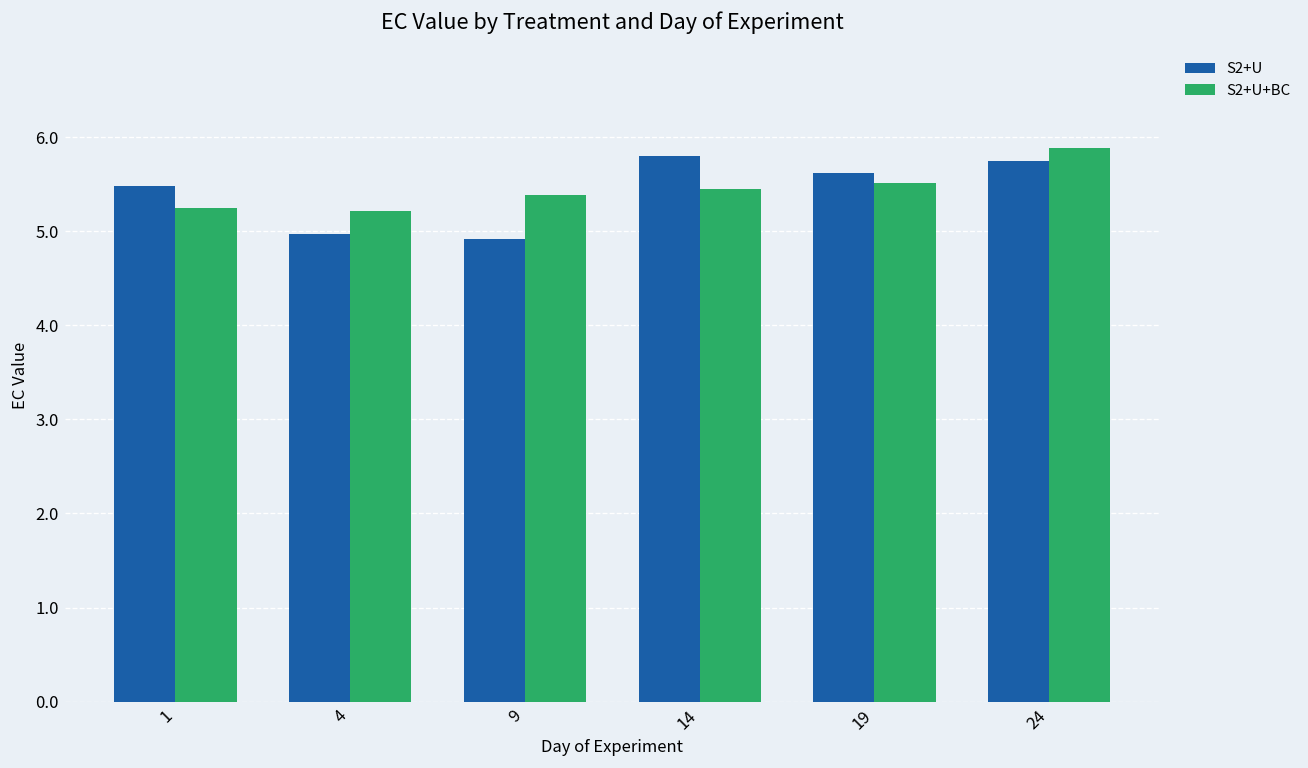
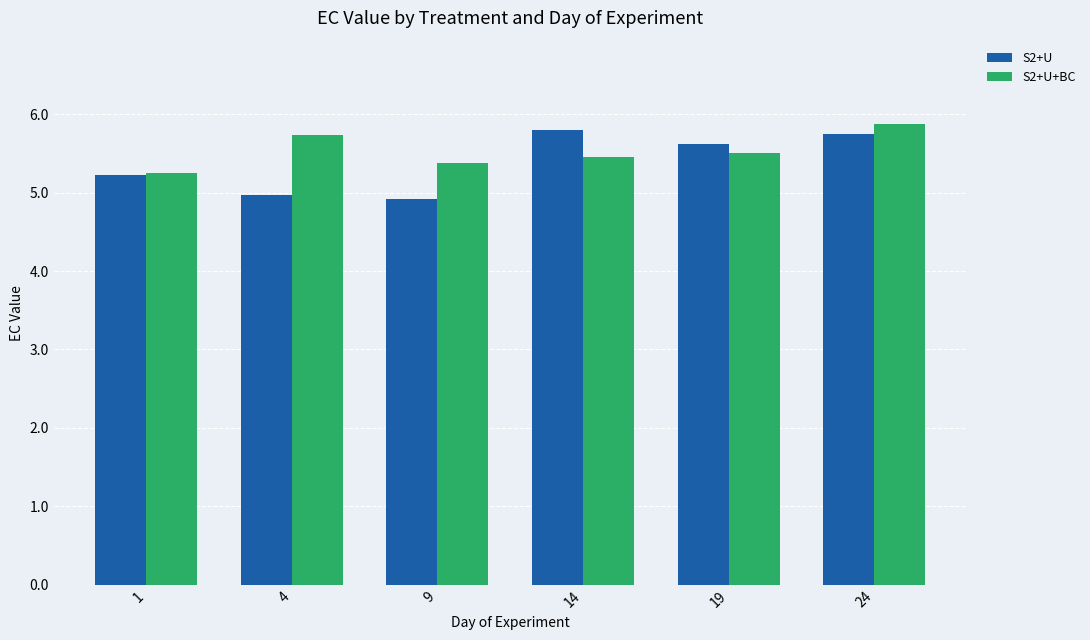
S2+U, 1: 5.5 -> 5.2
S2+U+BC, 4: 5.2 -> 5.7
